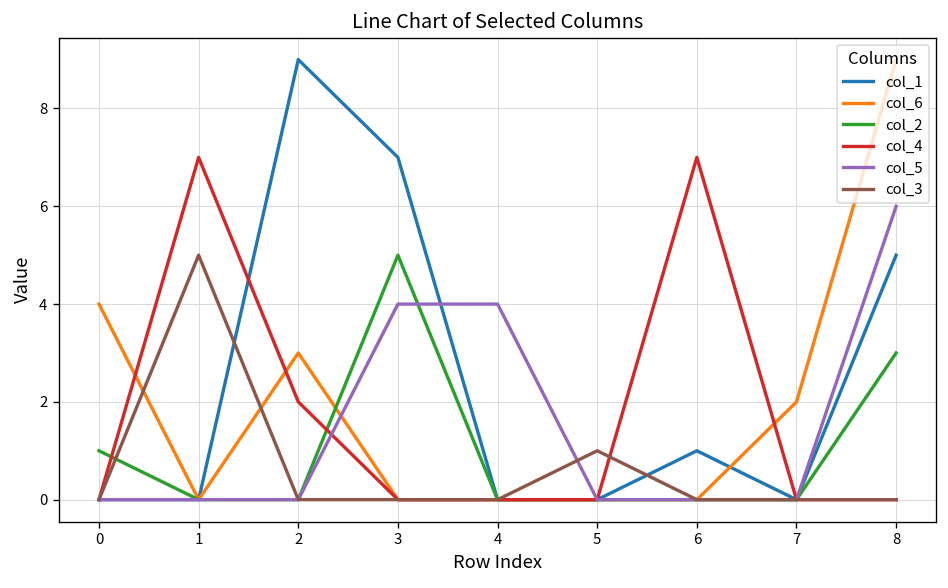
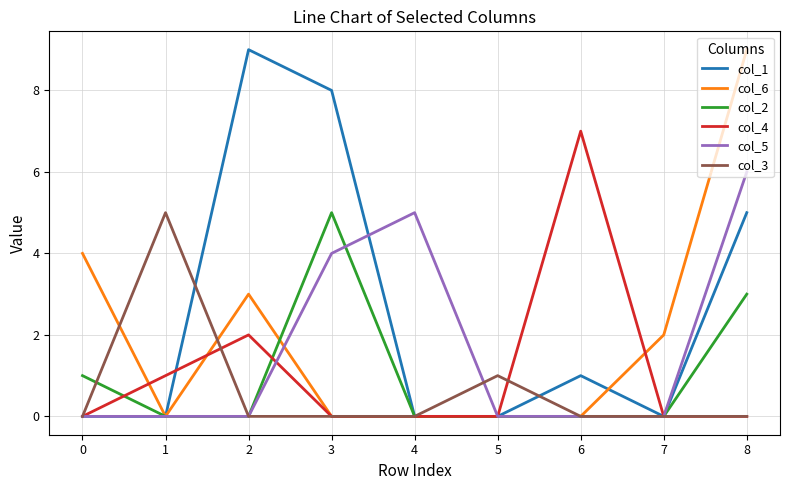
col_4, 1: 7 -> 1
col_1, 3: 7 -> 8
col_5, 4: 4 -> 5
